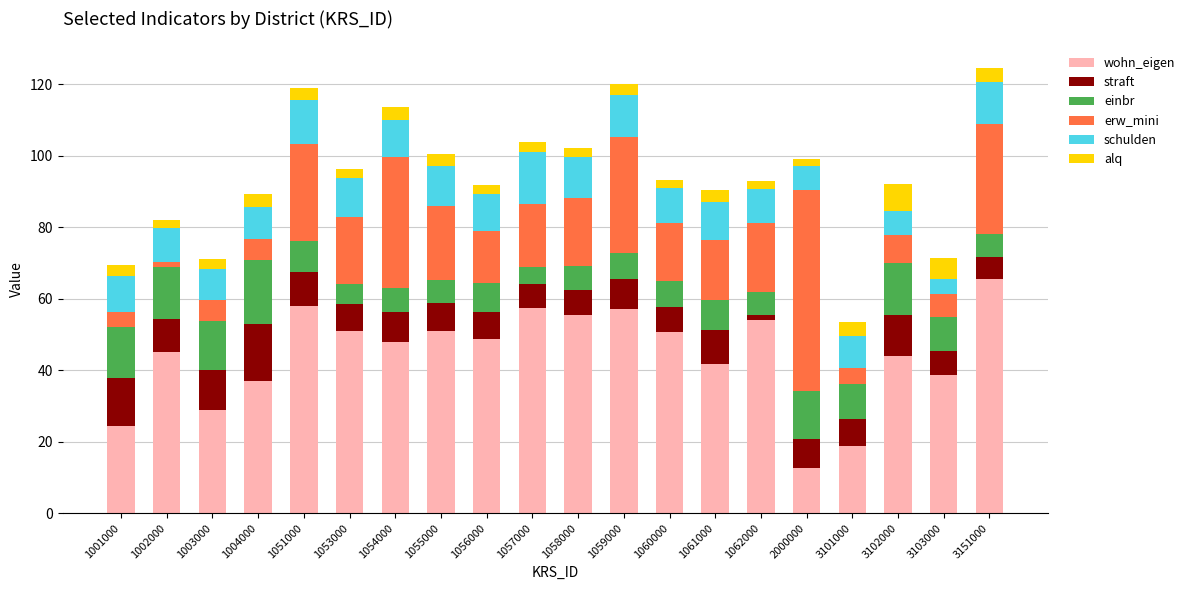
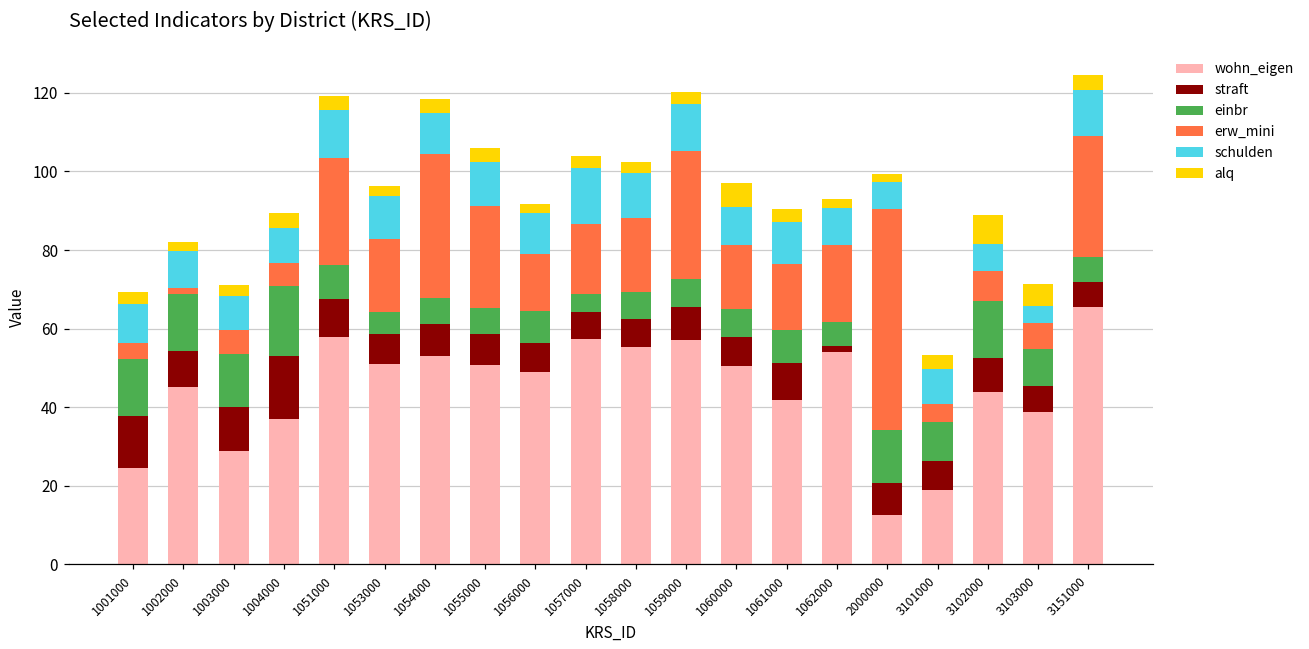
wohn_eigen, 1054000: 48 -> 53
erw_mini, 1055000: 21 -> 26
alq, 1060000: 2 -> 6
straft, 3102000: 12 -> 9
